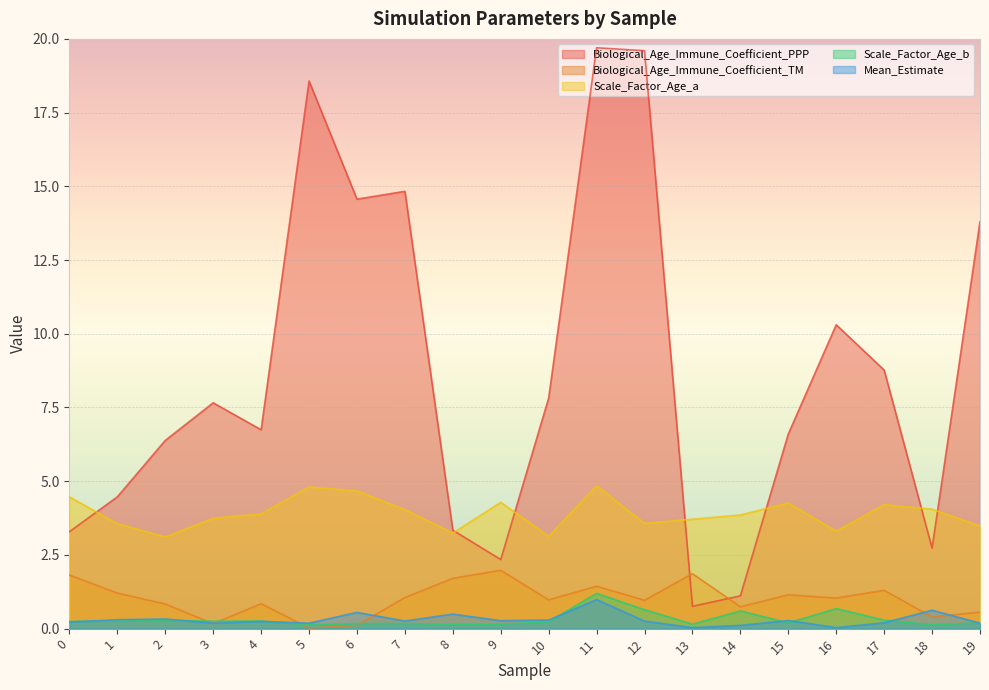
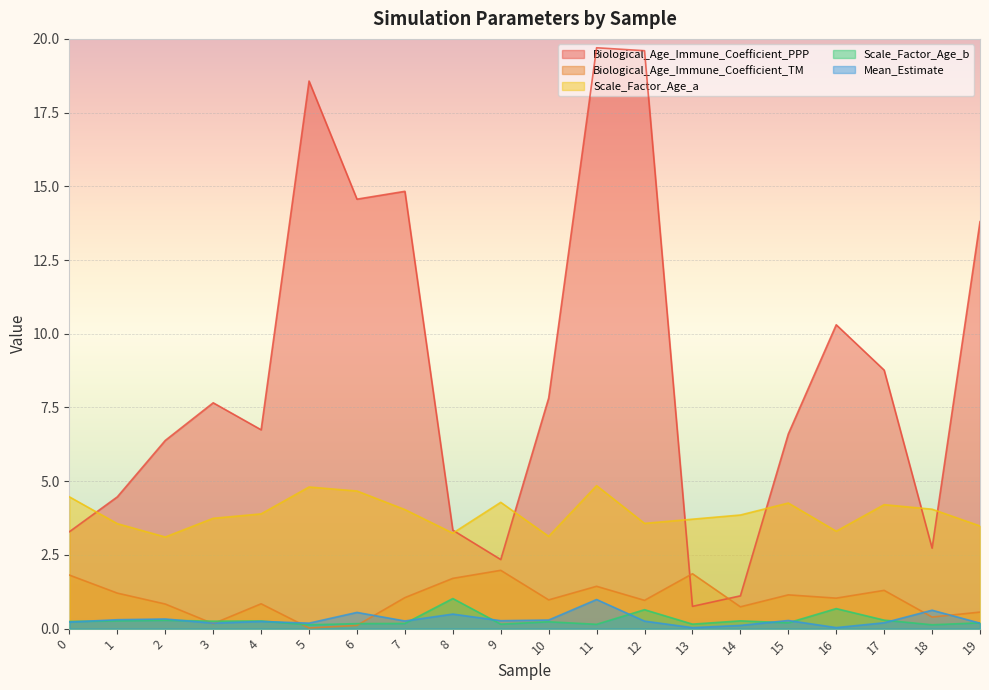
Scale_Factor_Age_b, 8: 0.1 -> 1.0
Scale_Factor_Age_b, 11: 1.2 -> 0.1
Scale_Factor_Age_b, 14: 0.6 -> 0.3
